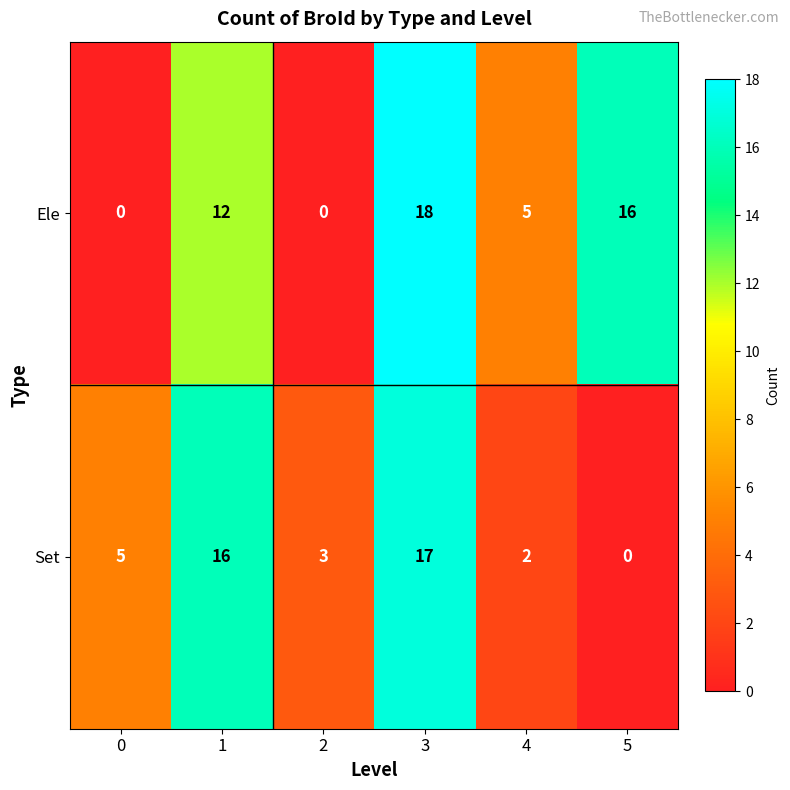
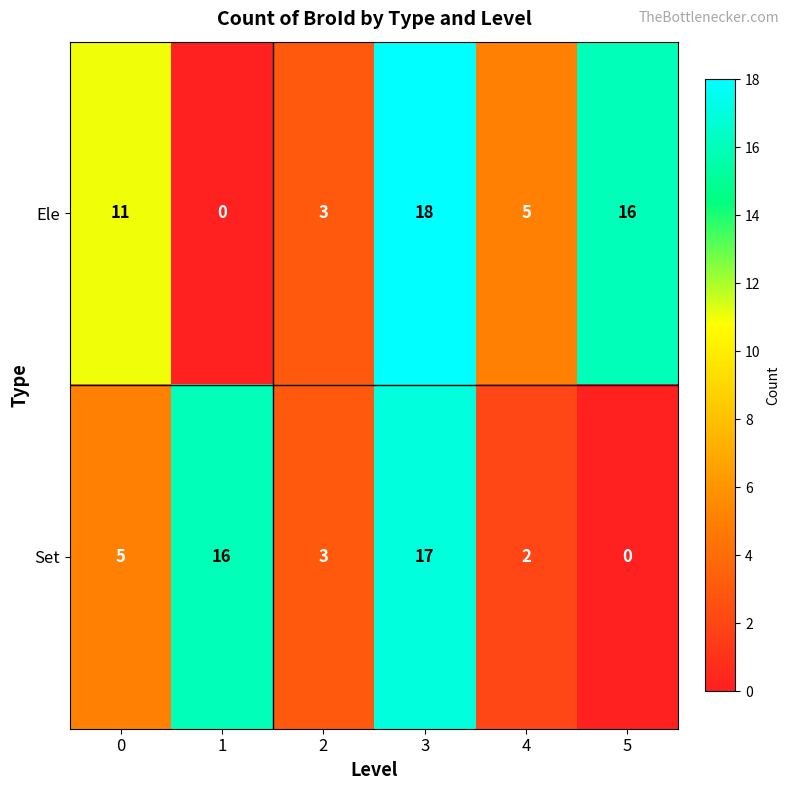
Ele, 0: 0 -> 11
Ele, 1: 12 -> 0
Ele, 2: 0 -> 3
